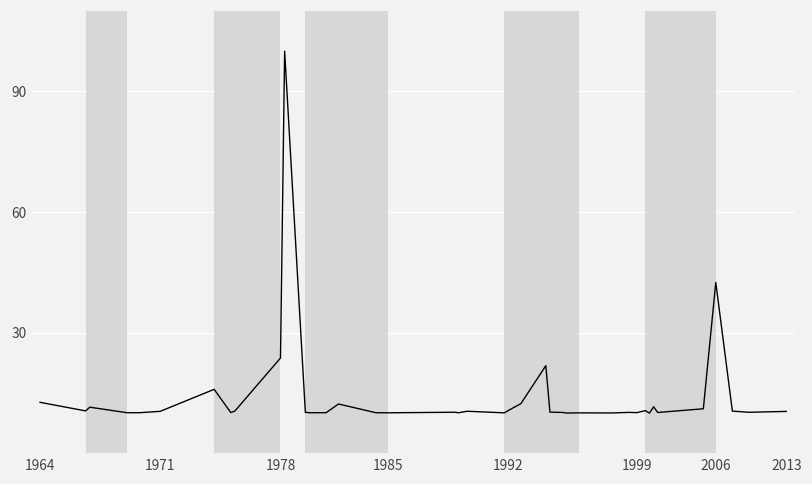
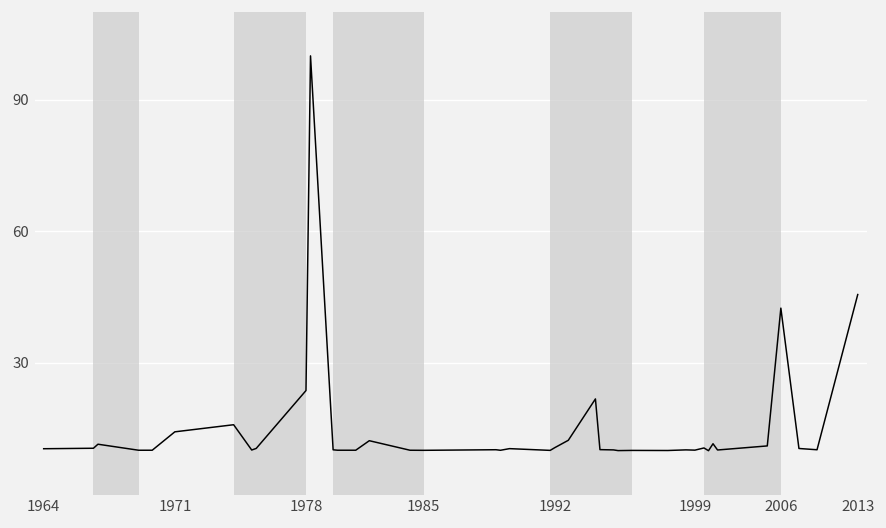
1964: 13 -> 10
1971: 10 -> 14
2013: 10 -> 46
